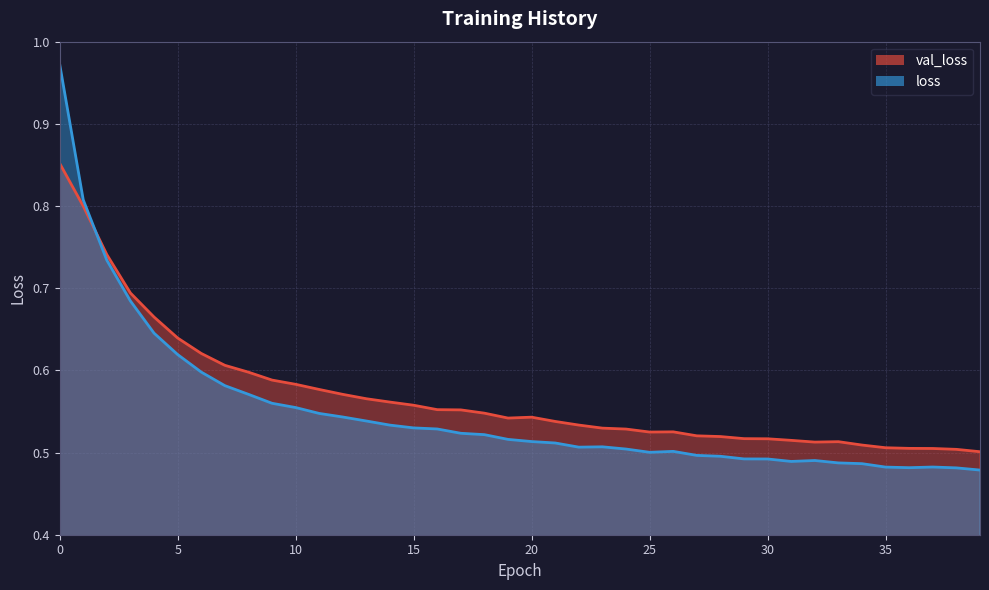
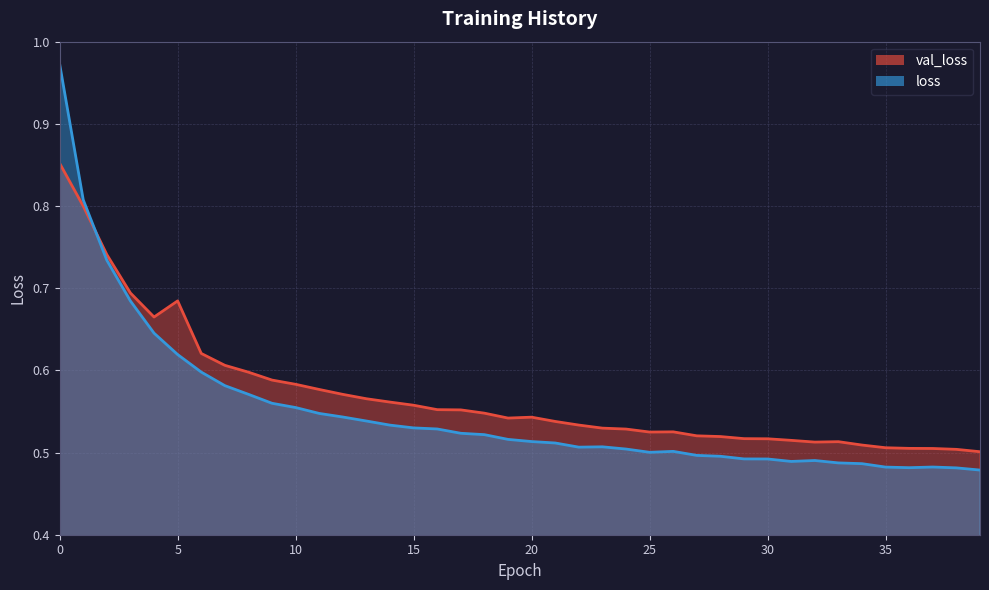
val_loss, 5: 0.64 -> 0.68
